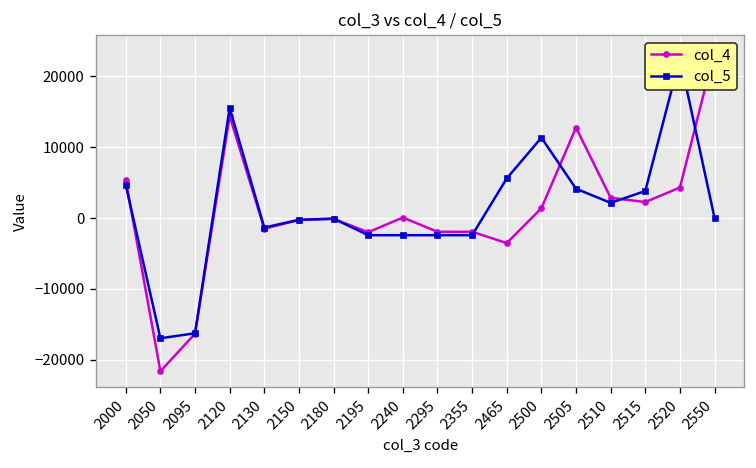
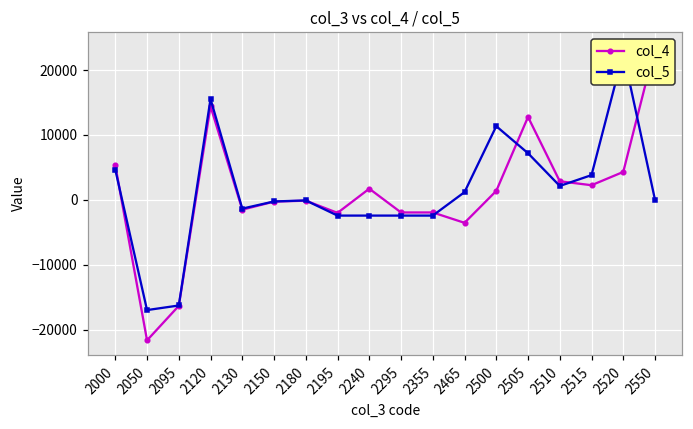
col_4, 2240: 0 -> 2000
col_5, 2465: 6000 -> 1000
col_5, 2505: 4000 -> 7000
